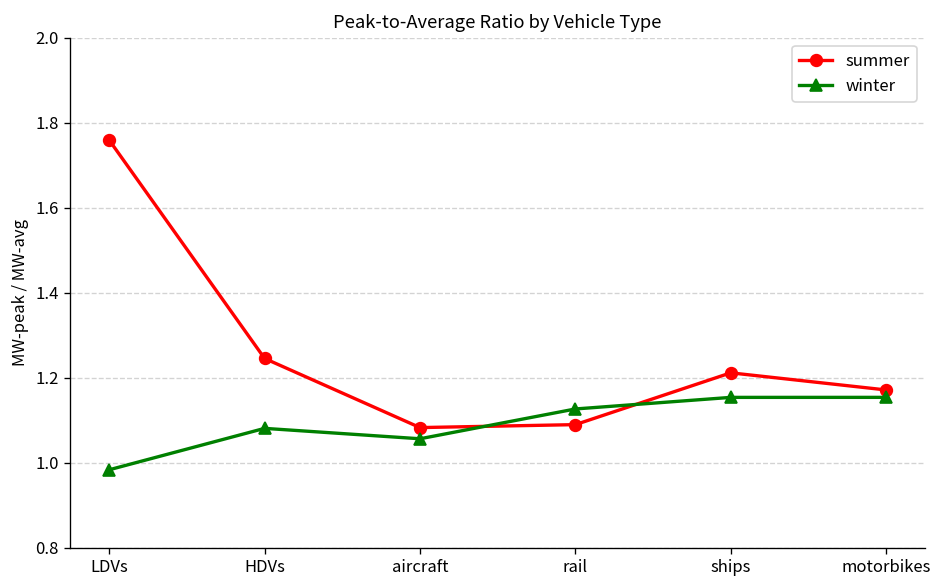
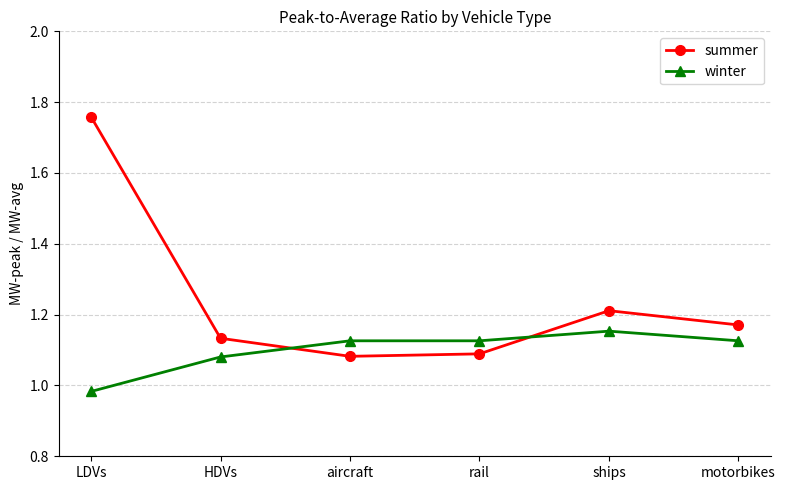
summer, HDVs: 1.24 -> 1.13
winter, aircraft: 1.06 -> 1.13
winter, motorbikes: 1.15 -> 1.13
